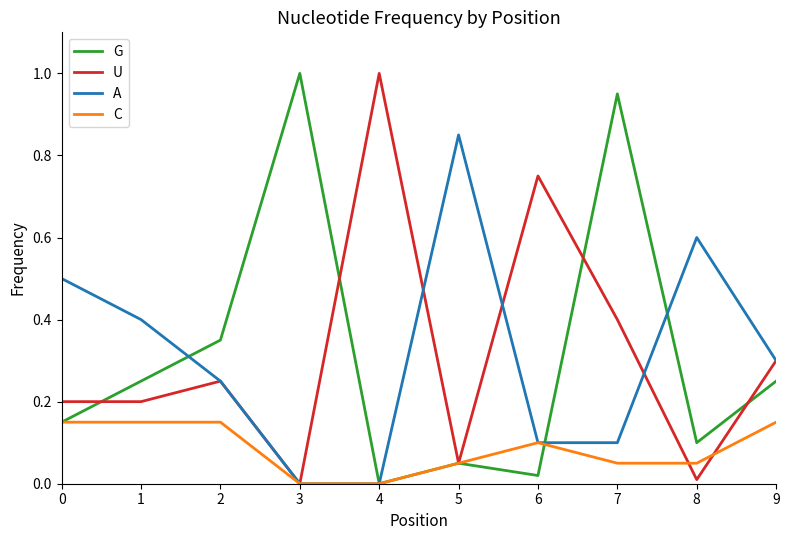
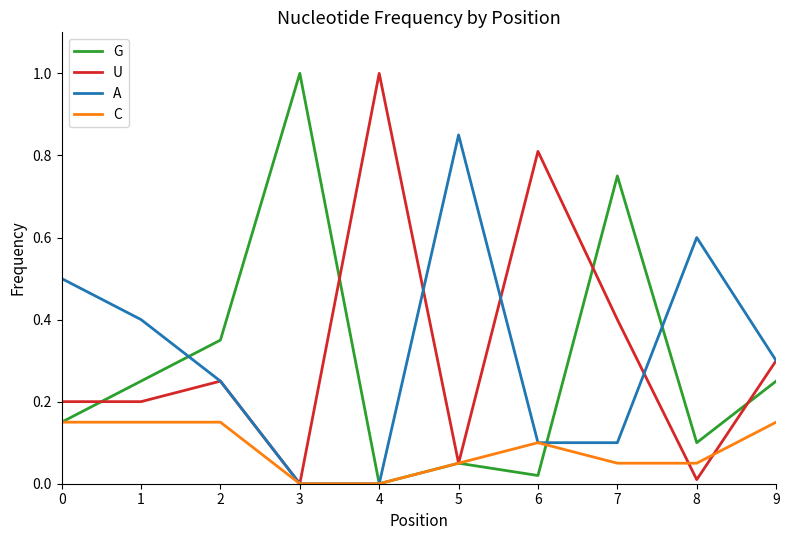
U, 6: 0.75 -> 0.81
G, 7: 0.95 -> 0.75
